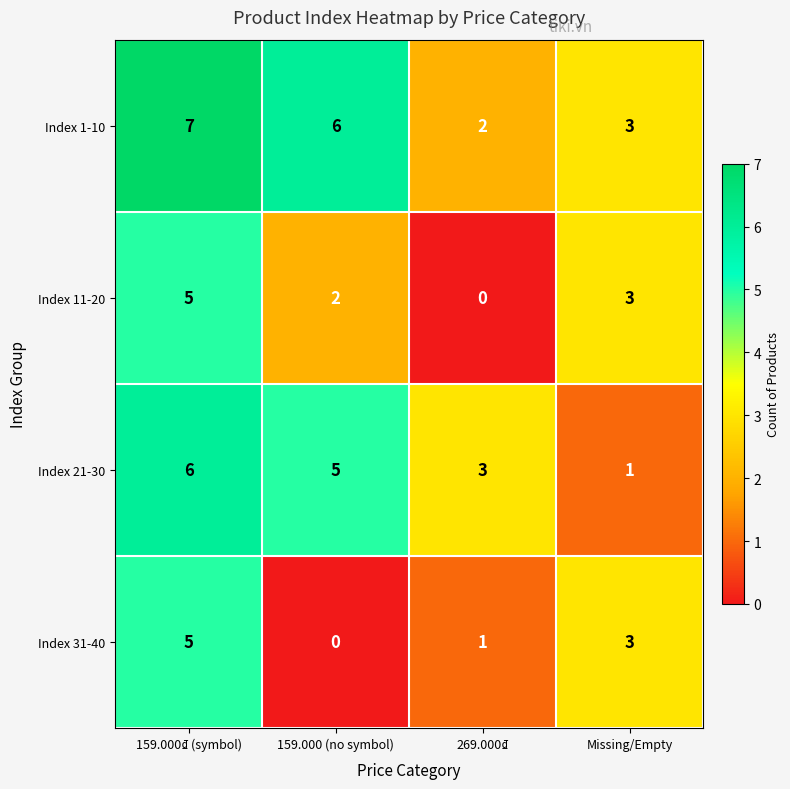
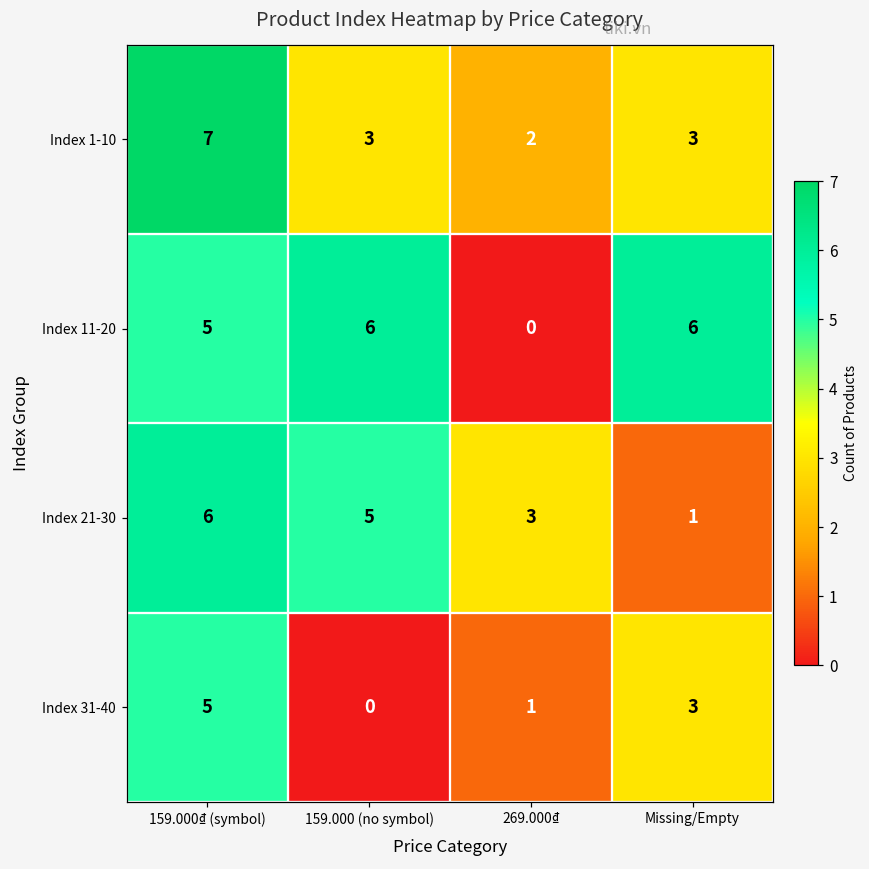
Index 1-10, 159.000 (no symbol): 6 -> 3
Index 11-20, 159.000 (no symbol): 2 -> 6
Index 11-20, Missing/Empty: 3 -> 6
